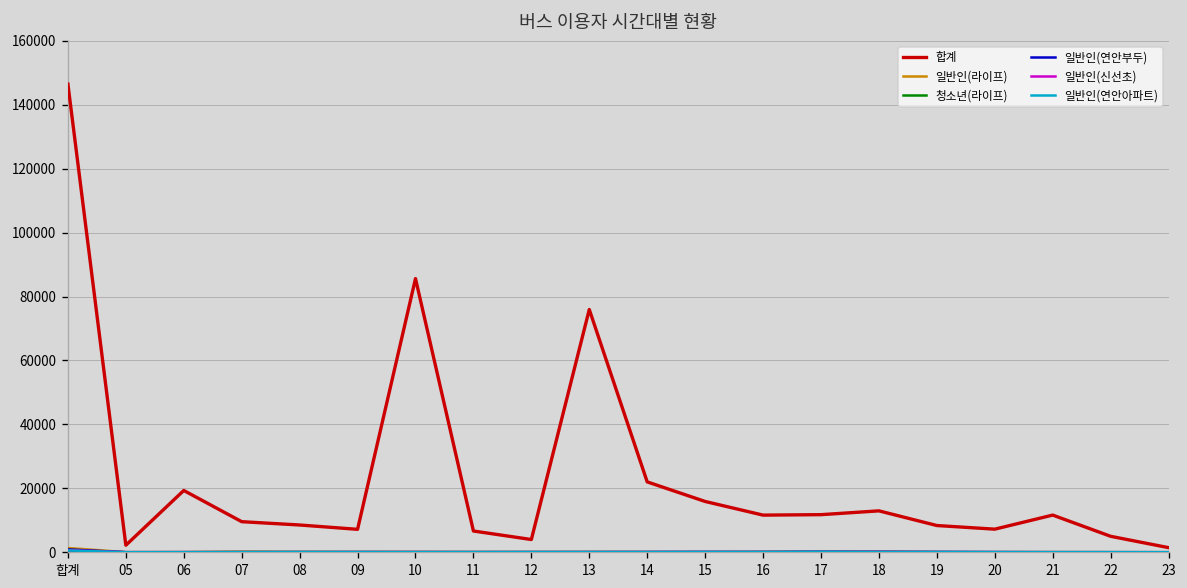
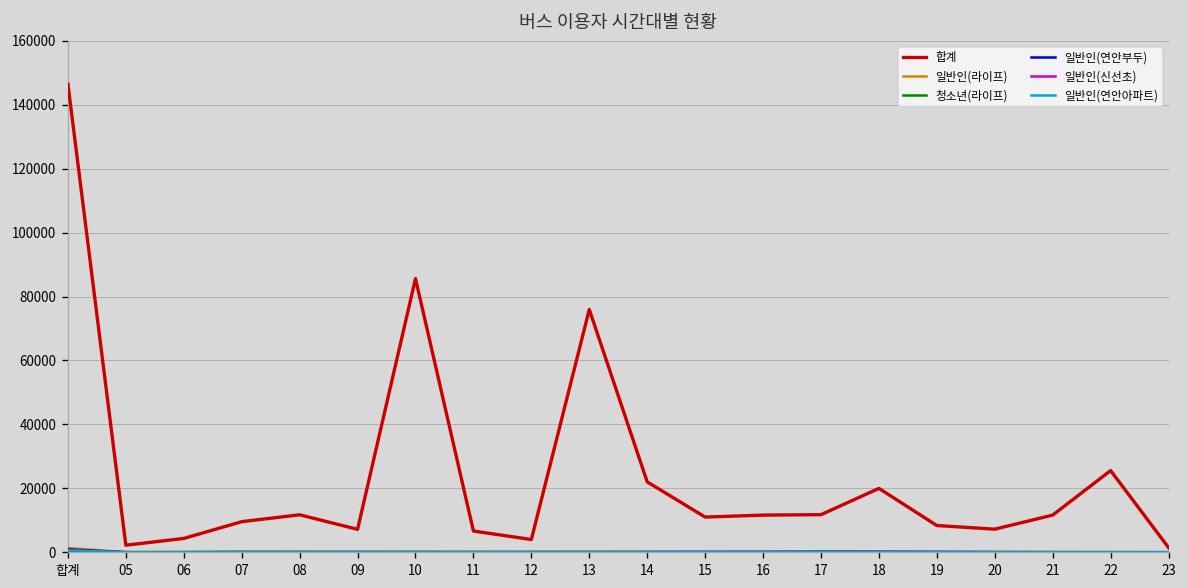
합계, 06: 19000 -> 4000
합계, 08: 9000 -> 12000
합계, 15: 16000 -> 11000
합계, 18: 13000 -> 20000
합계, 22: 5000 -> 26000
